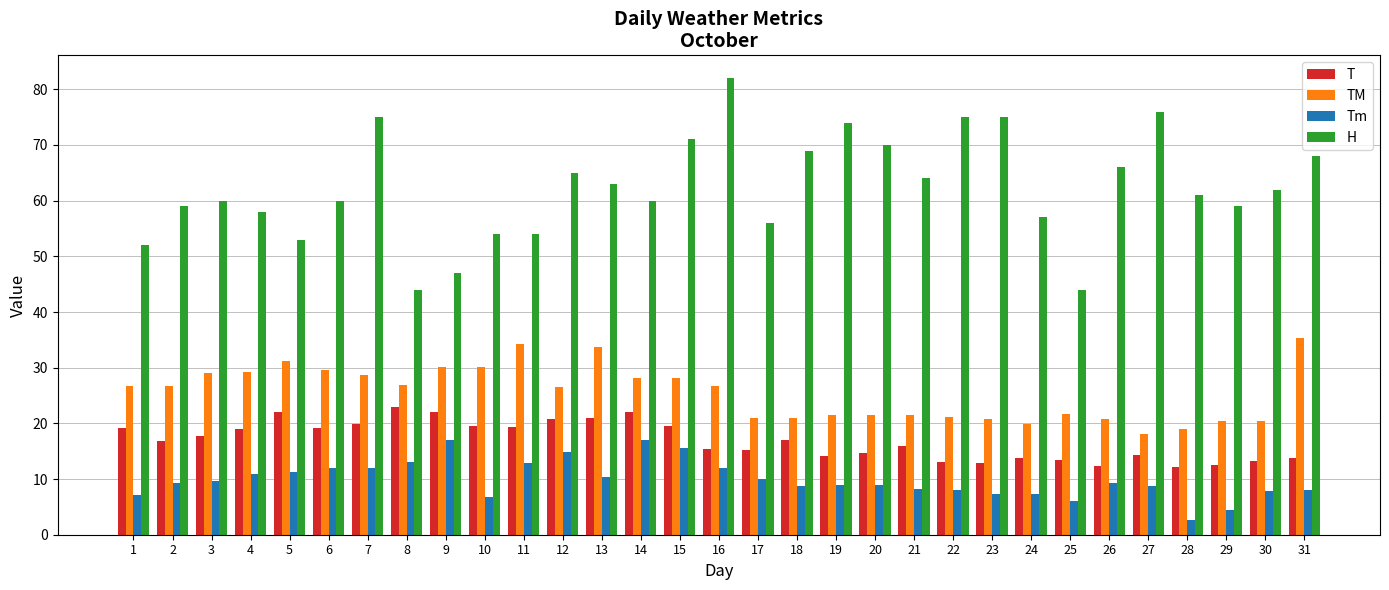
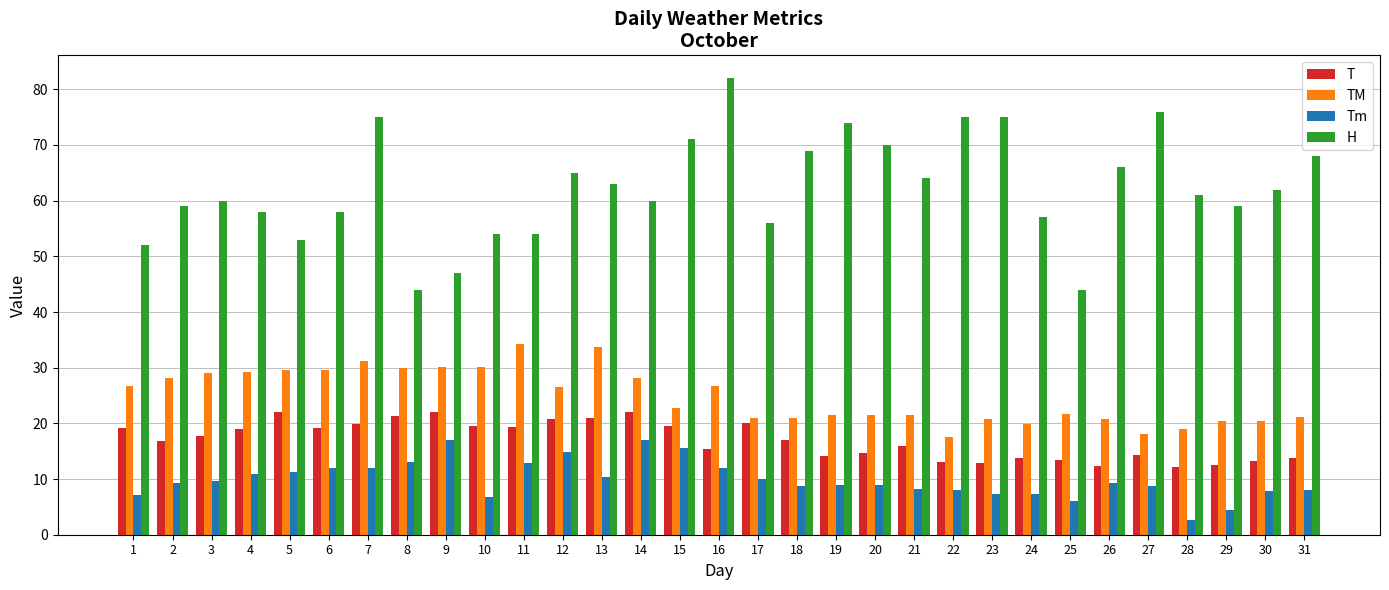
TM, 2: 27 -> 28
TM, 5: 31 -> 30
H, 6: 60 -> 58
TM, 7: 29 -> 31
T, 8: 23 -> 21
TM, 8: 27 -> 30
TM, 15: 28 -> 23
T, 17: 15 -> 20
TM, 22: 21 -> 18
TM, 31: 35 -> 21
